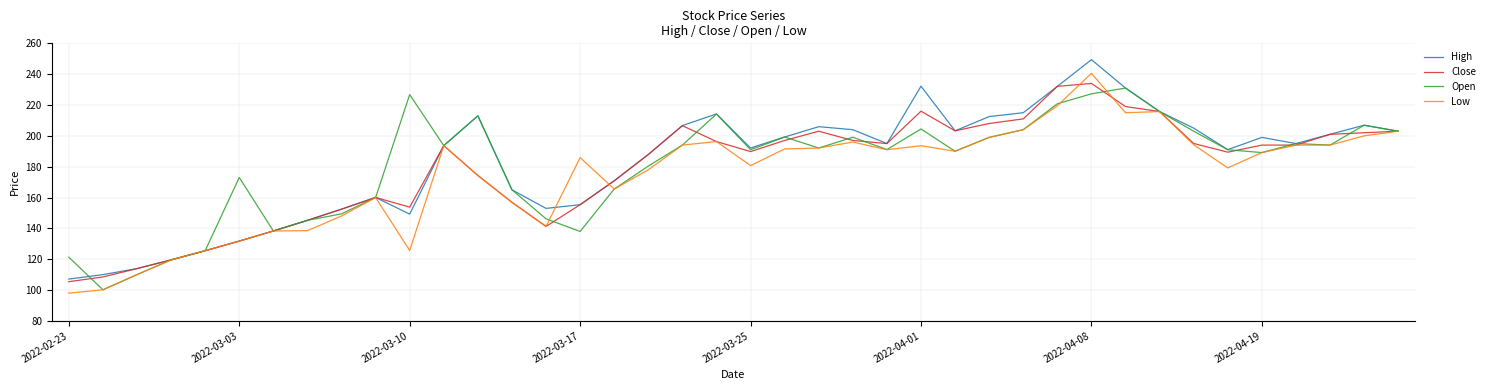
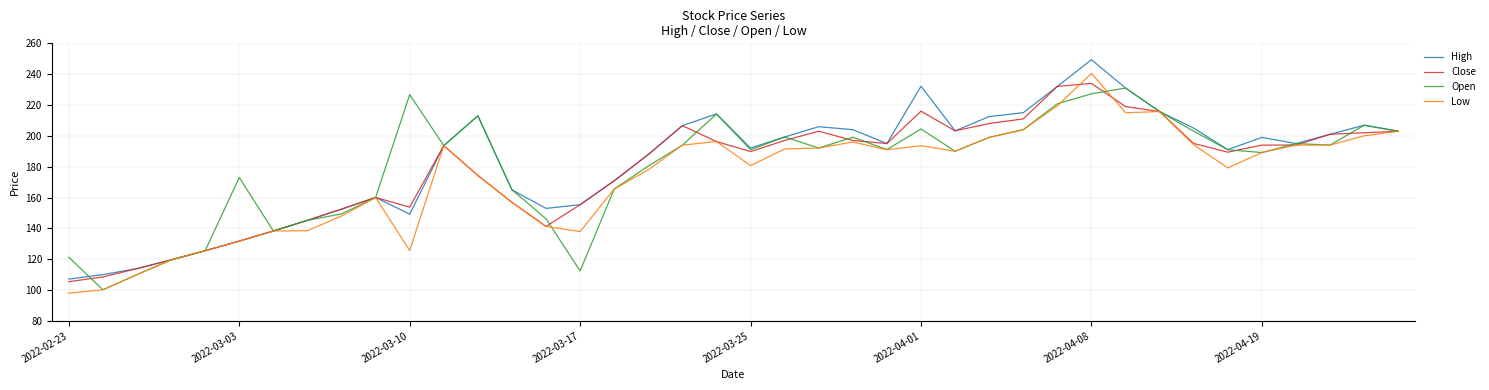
Open, 2022-03-17: 138 -> 112
Low, 2022-03-17: 186 -> 138
